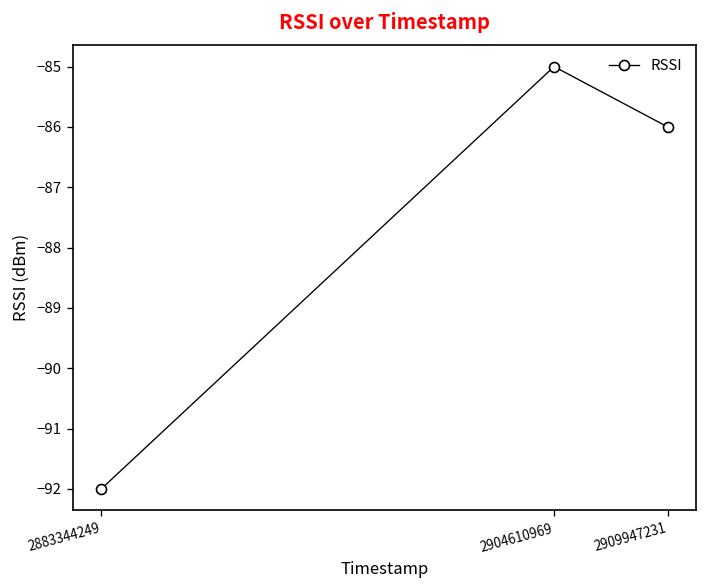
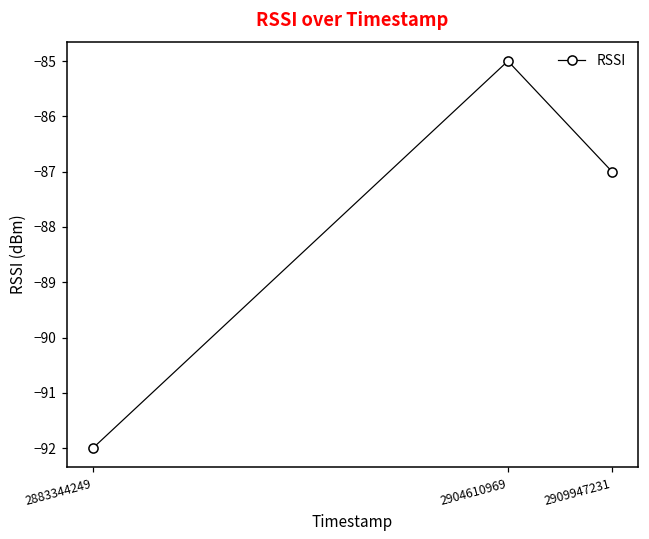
2909947231: -86 -> -87
